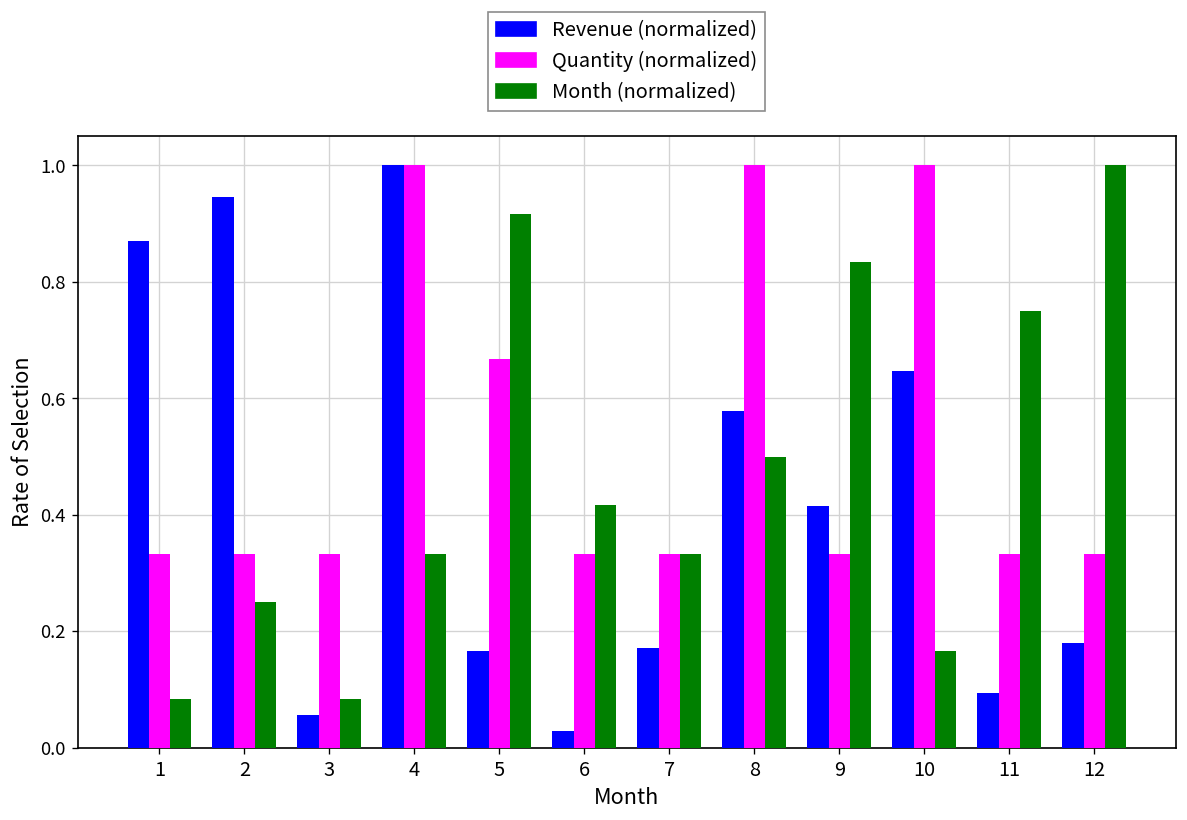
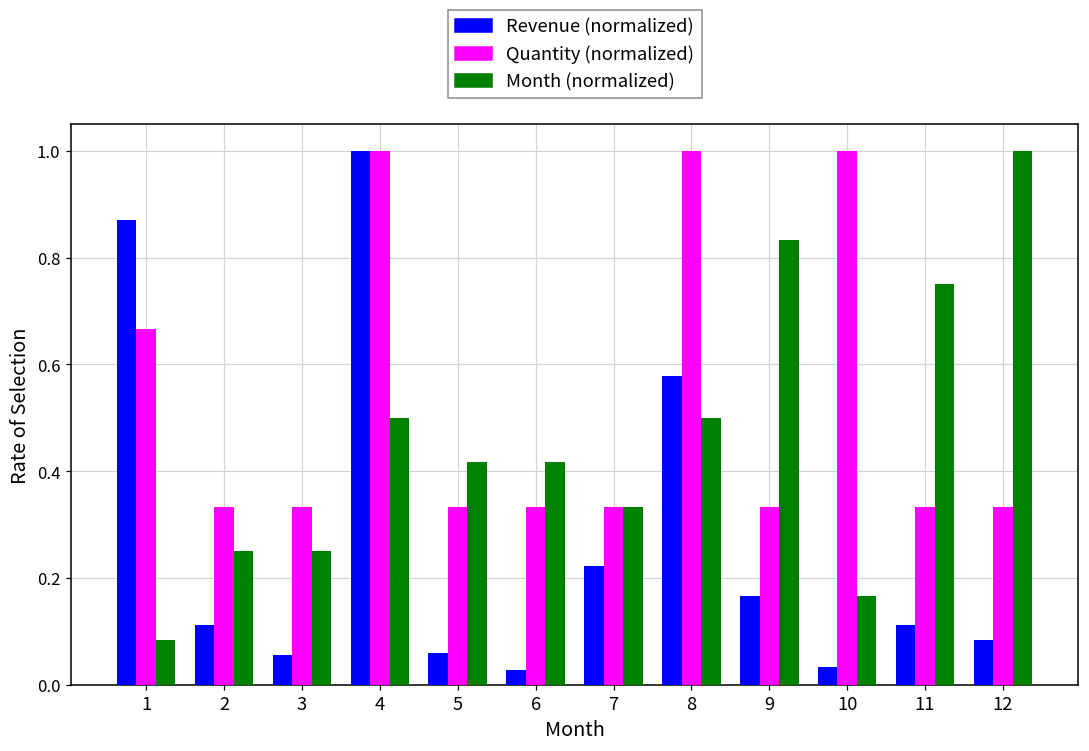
Quantity (normalized), 1: 0.33 -> 0.67
Revenue (normalized), 2: 0.95 -> 0.11
Month (normalized), 3: 0.08 -> 0.25
Month (normalized), 4: 0.33 -> 0.50
Revenue (normalized), 5: 0.17 -> 0.06
Quantity (normalized), 5: 0.67 -> 0.33
Month (normalized), 5: 0.92 -> 0.42
Revenue (normalized), 7: 0.17 -> 0.22
Revenue (normalized), 9: 0.41 -> 0.17
Revenue (normalized), 10: 0.65 -> 0.03
Revenue (normalized), 11: 0.09 -> 0.11
Revenue (normalized), 12: 0.18 -> 0.08
